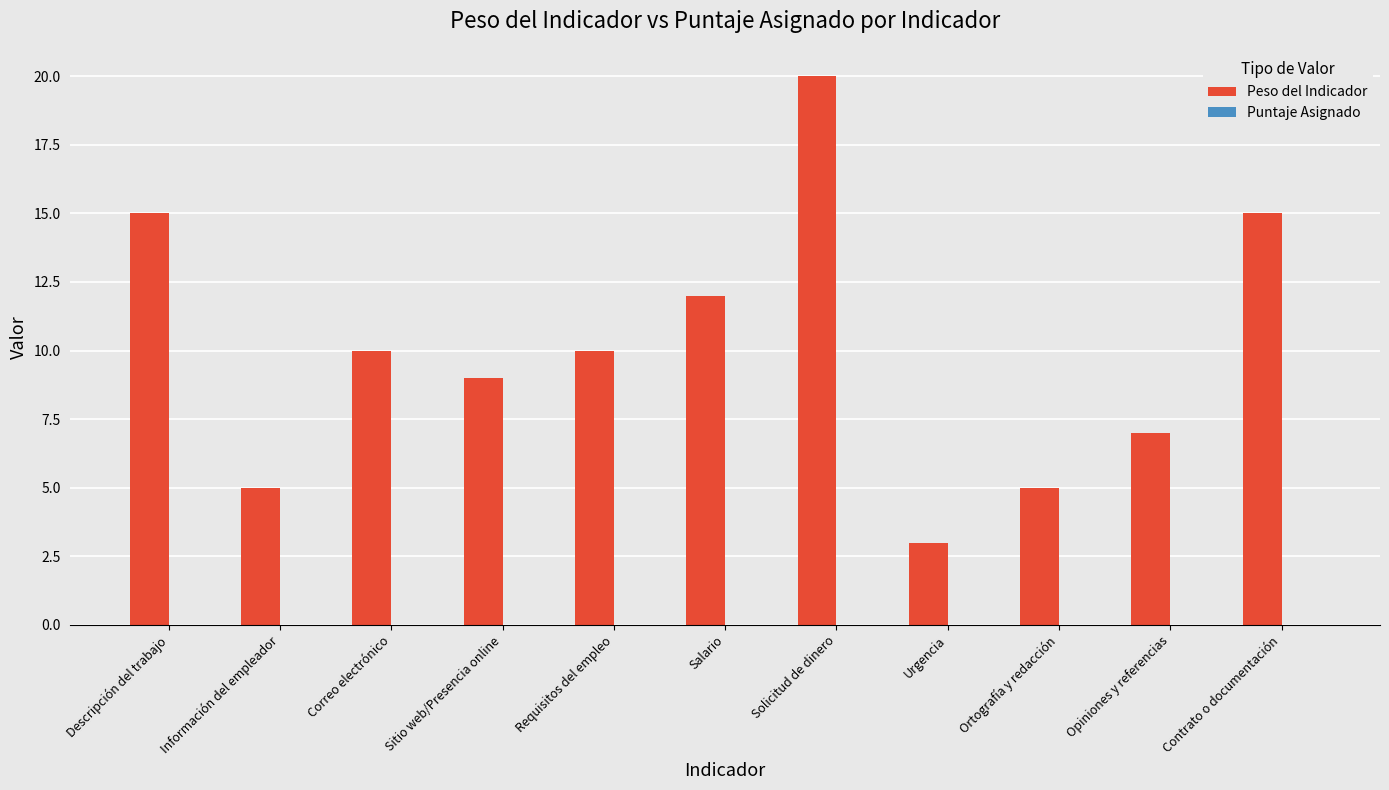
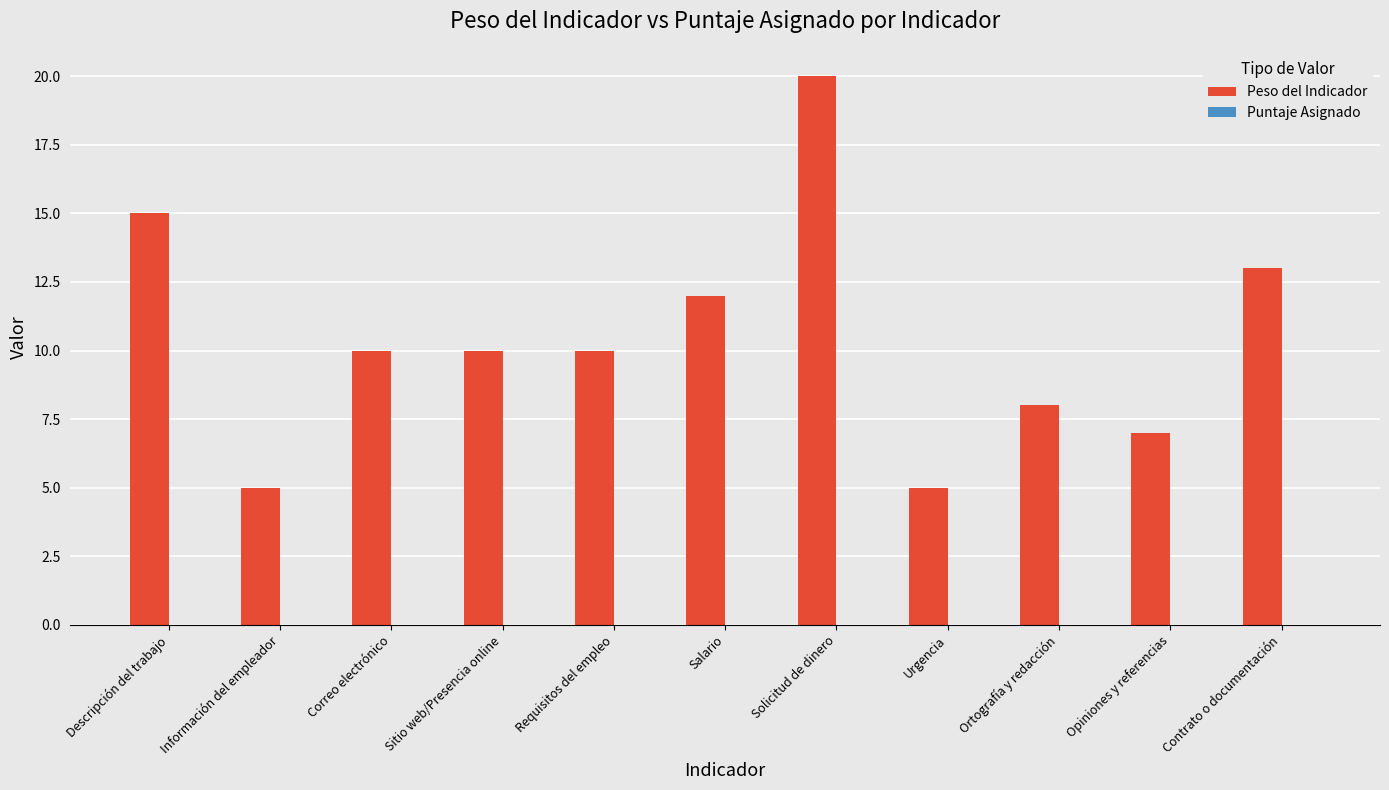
Peso del Indicador, Sitio web/Presencia online: 9 -> 10
Peso del Indicador, Urgencia: 3 -> 5
Peso del Indicador, Ortografía y redacción: 5 -> 8
Peso del Indicador, Contrato o documentación: 15 -> 13
